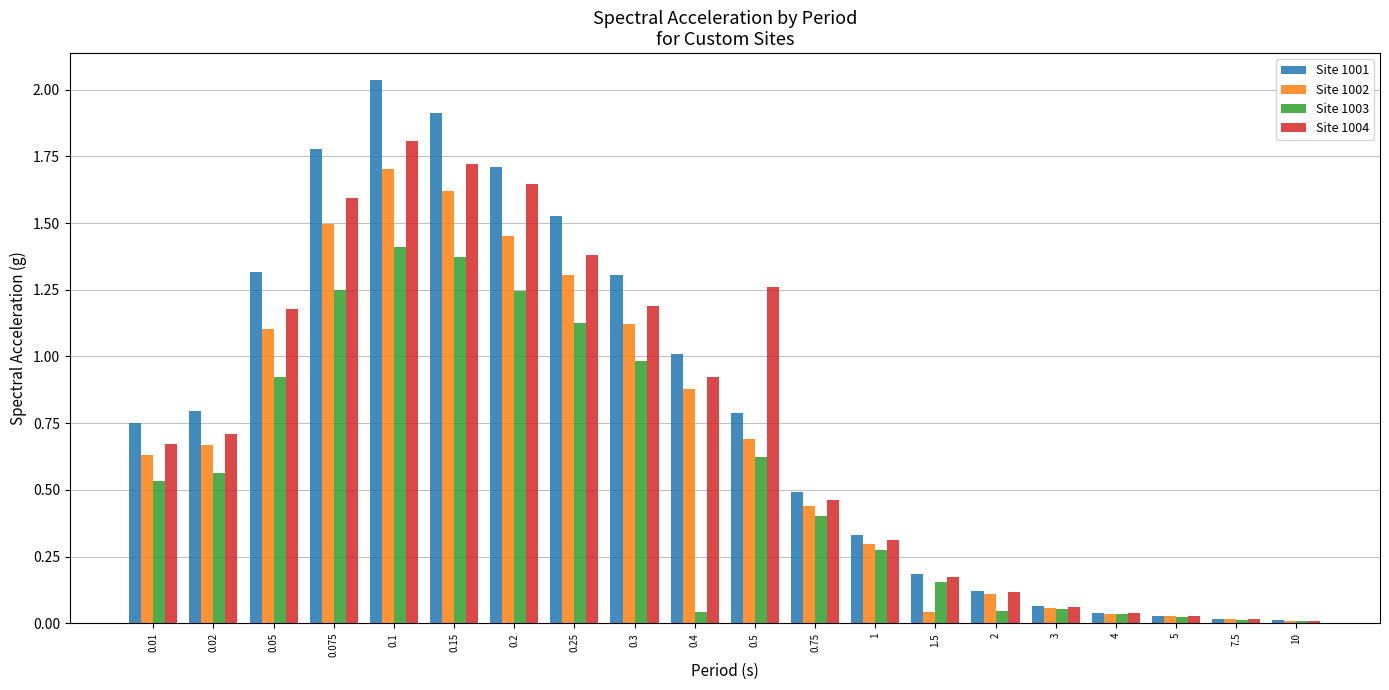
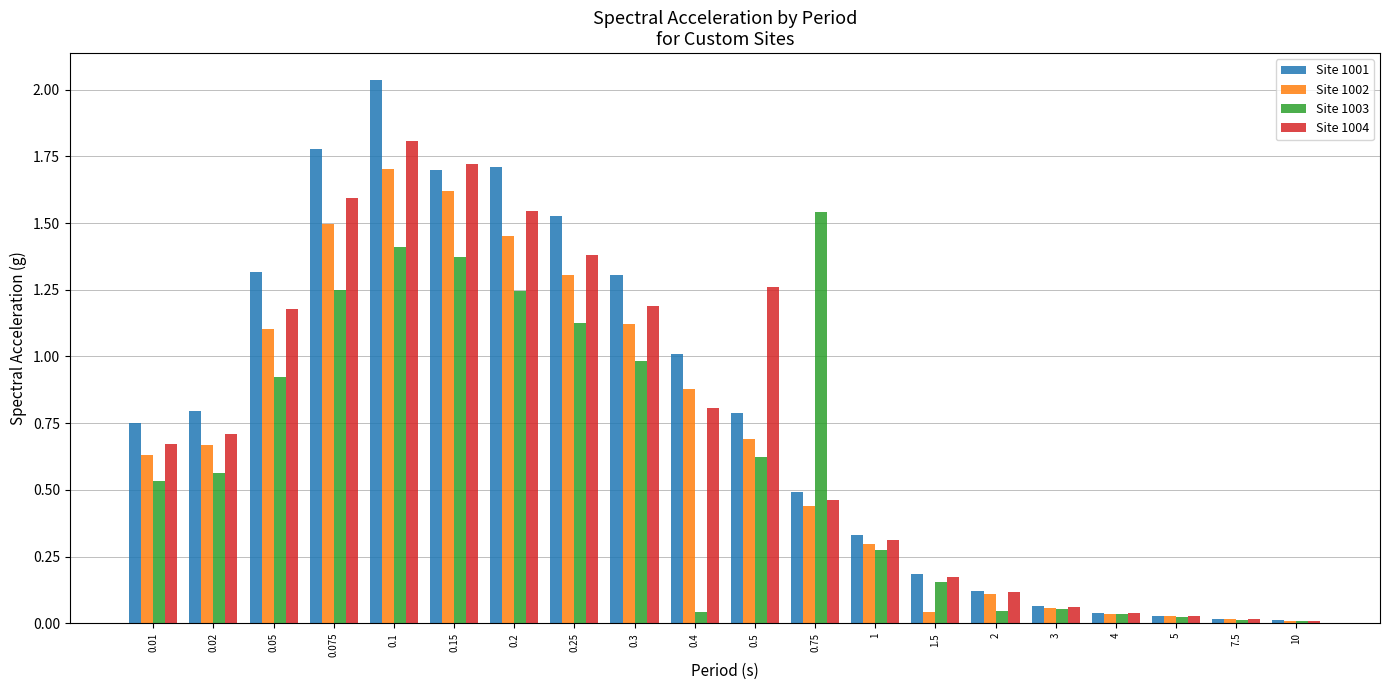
Site 1001, 0.15: 1.91 -> 1.70
Site 1004, 0.2: 1.65 -> 1.55
Site 1004, 0.4: 0.92 -> 0.81
Site 1003, 0.75: 0.40 -> 1.54
